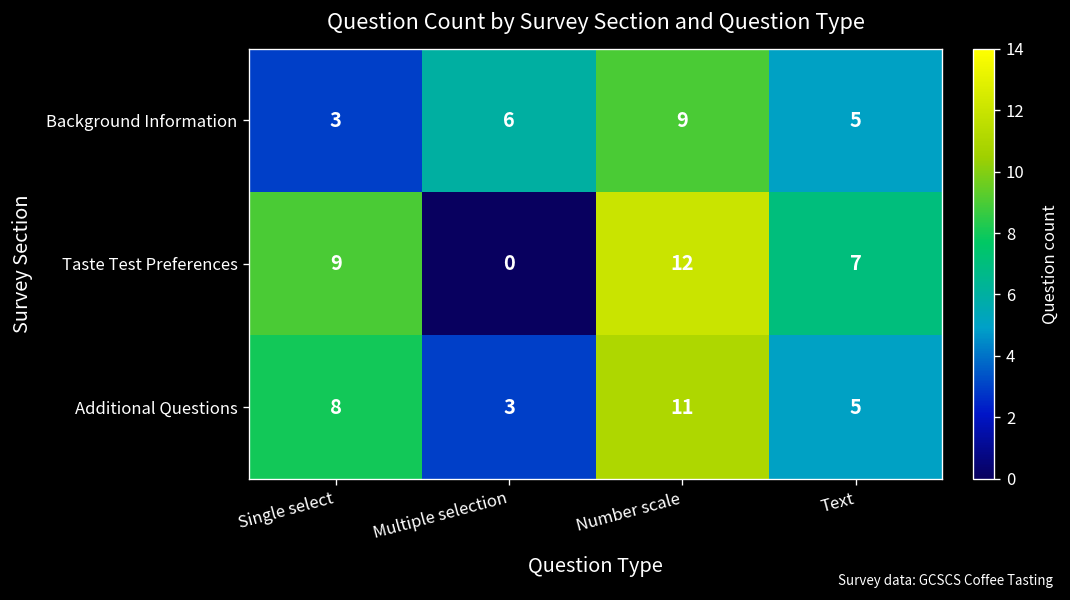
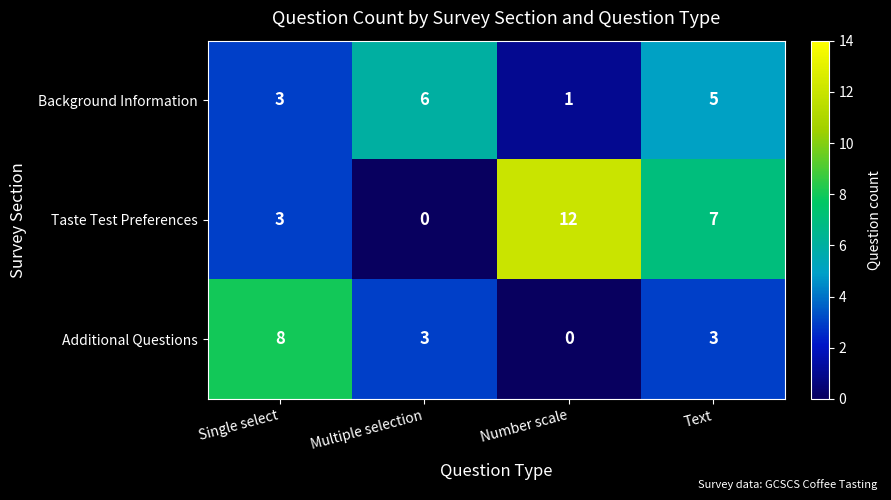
Background Information, Number scale: 9 -> 1
Taste Test Preferences, Single select: 9 -> 3
Additional Questions, Number scale: 11 -> 0
Additional Questions, Text: 5 -> 3
